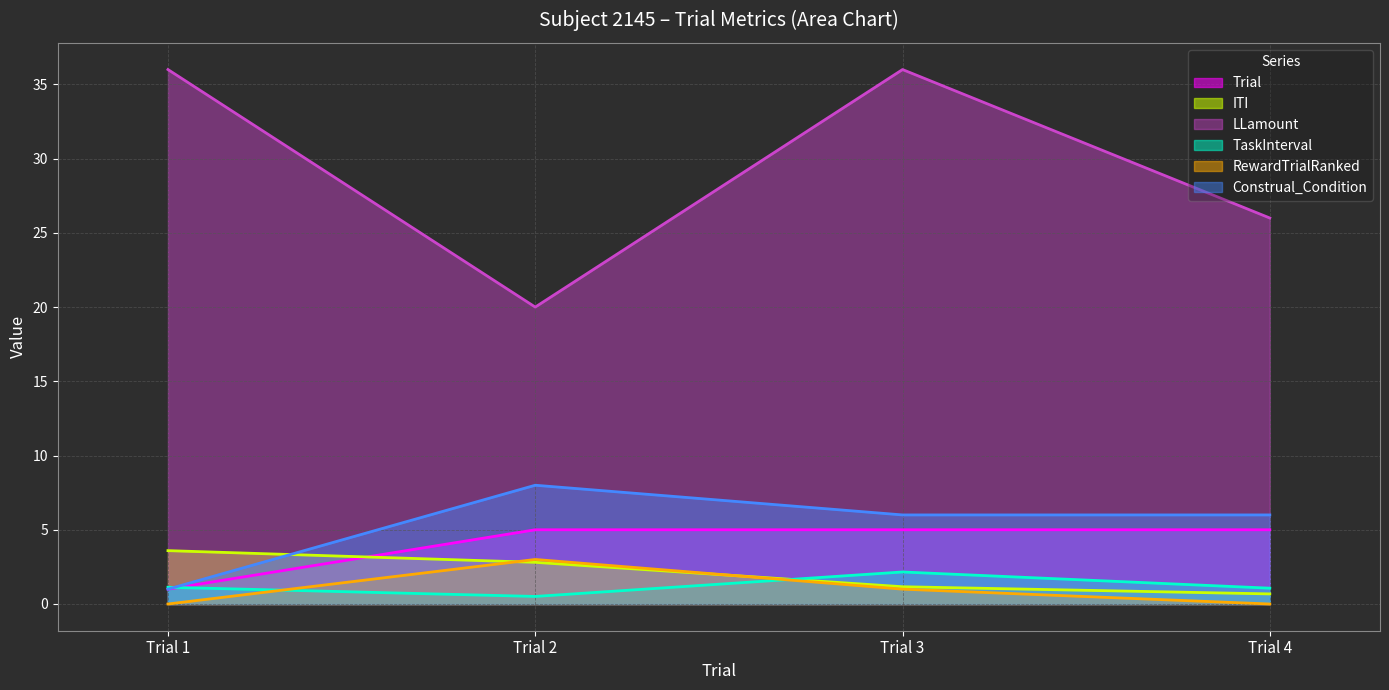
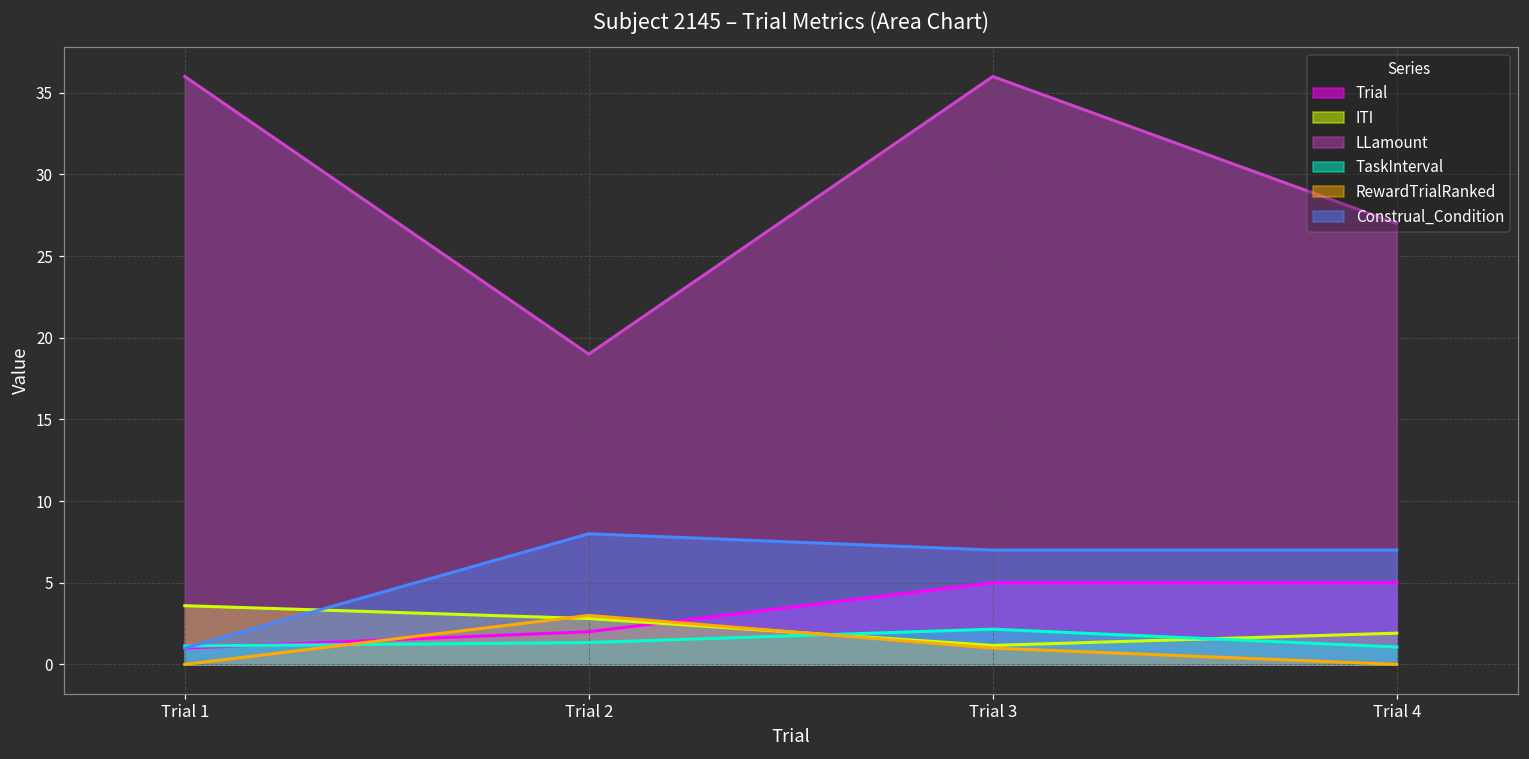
Trial, Trial 2: 5 -> 2
LLamount, Trial 2: 20 -> 19
TaskInterval, Trial 2: 0.5 -> 1.3
Construal_Condition, Trial 3: 6 -> 7
ITI, Trial 4: 0.7 -> 1.9
LLamount, Trial 4: 26 -> 27
Construal_Condition, Trial 4: 6 -> 7
